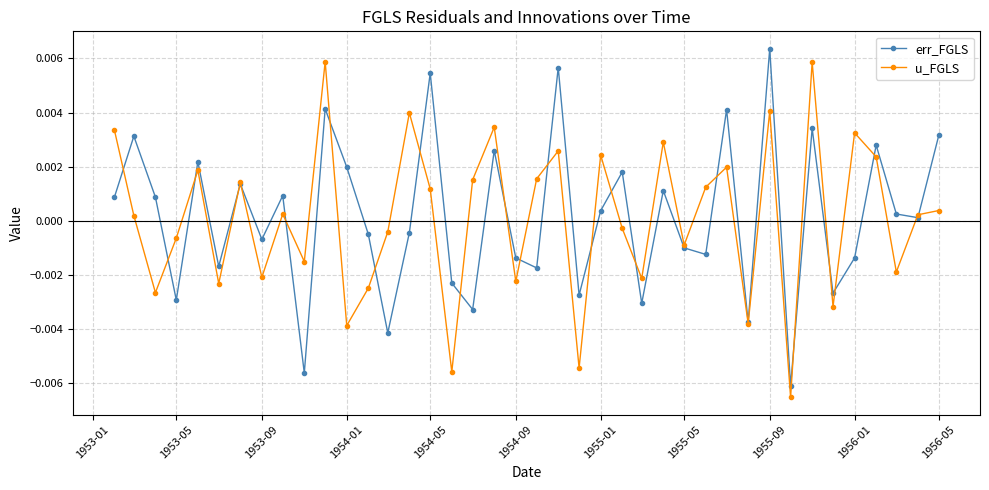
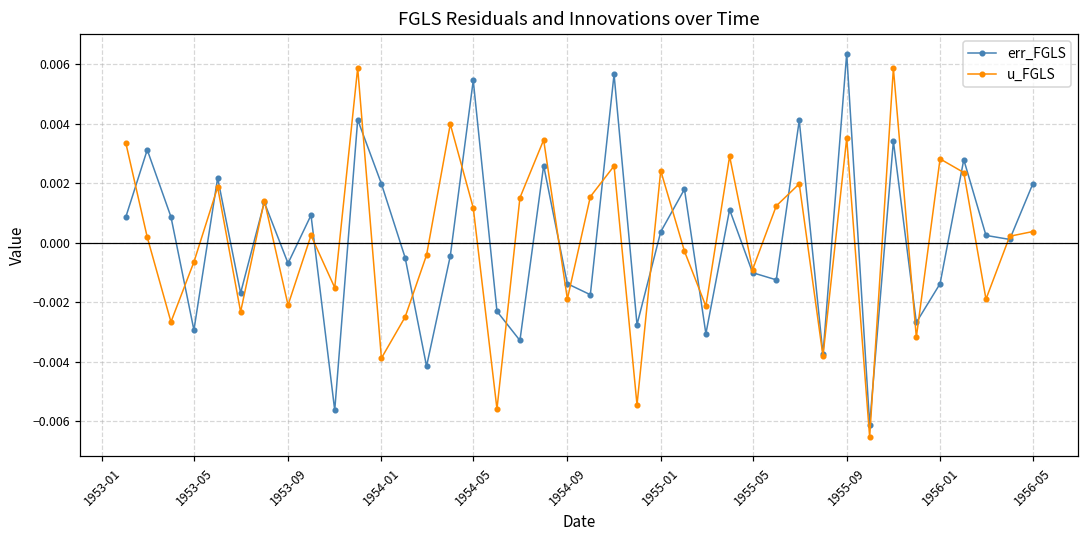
u_FGLS, 1954-09: -0.0022 -> -0.0019
u_FGLS, 1955-09: 0.0041 -> 0.0035
u_FGLS, 1956-01: 0.0033 -> 0.0028
err_FGLS, 1956-05: 0.0032 -> 0.0020
